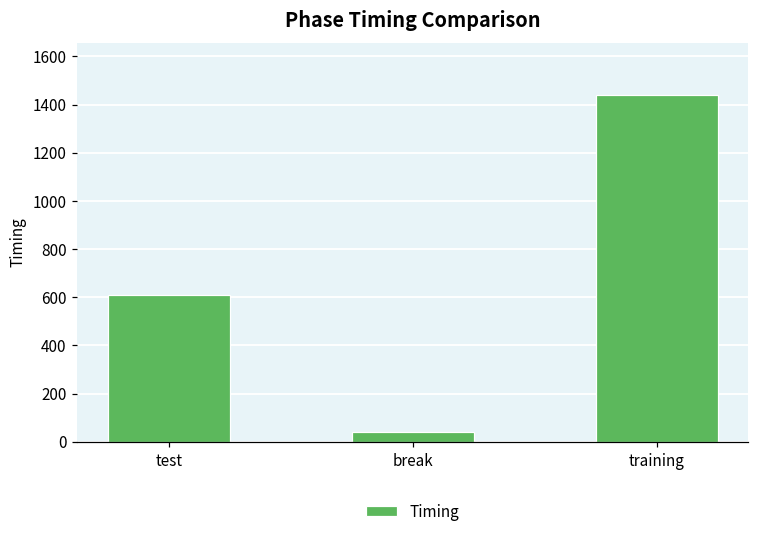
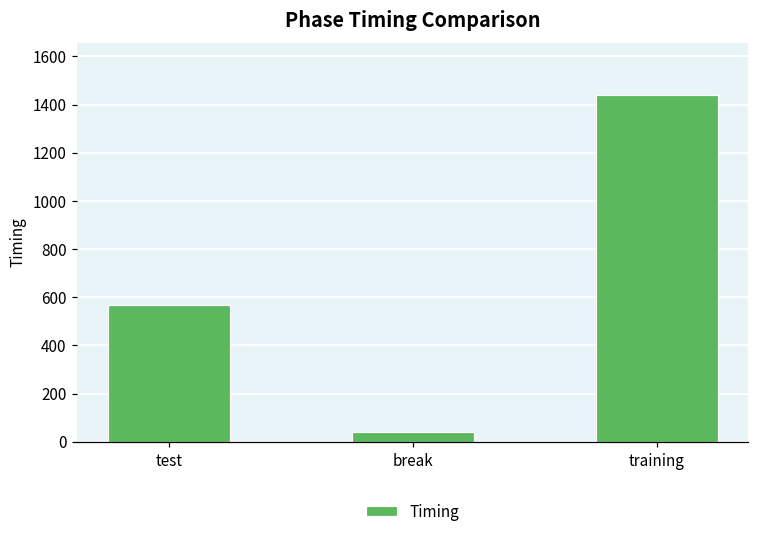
test: 610 -> 570
